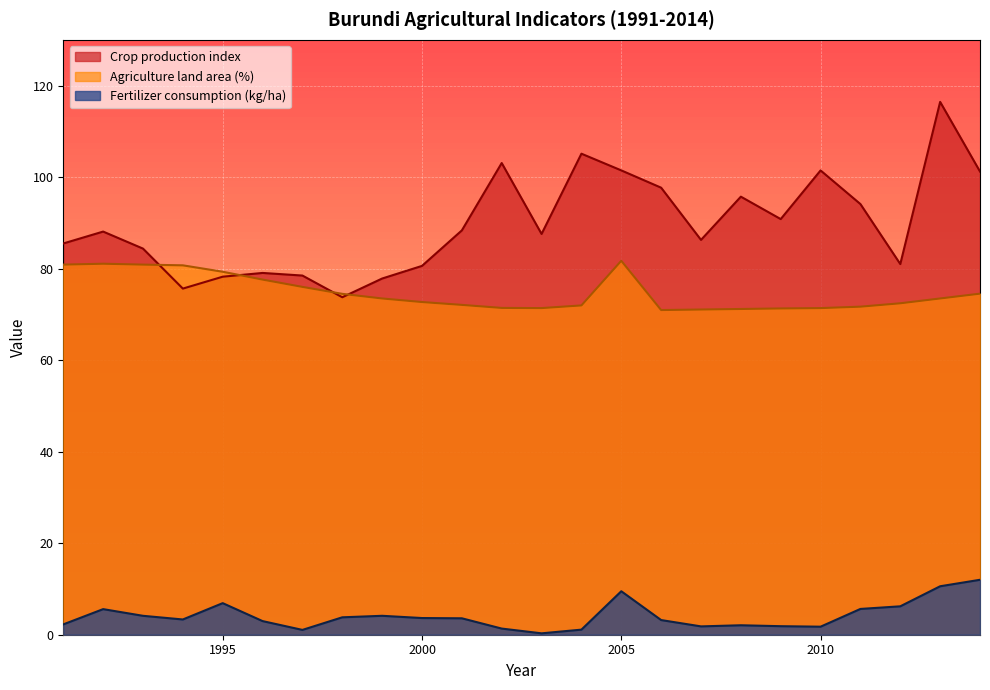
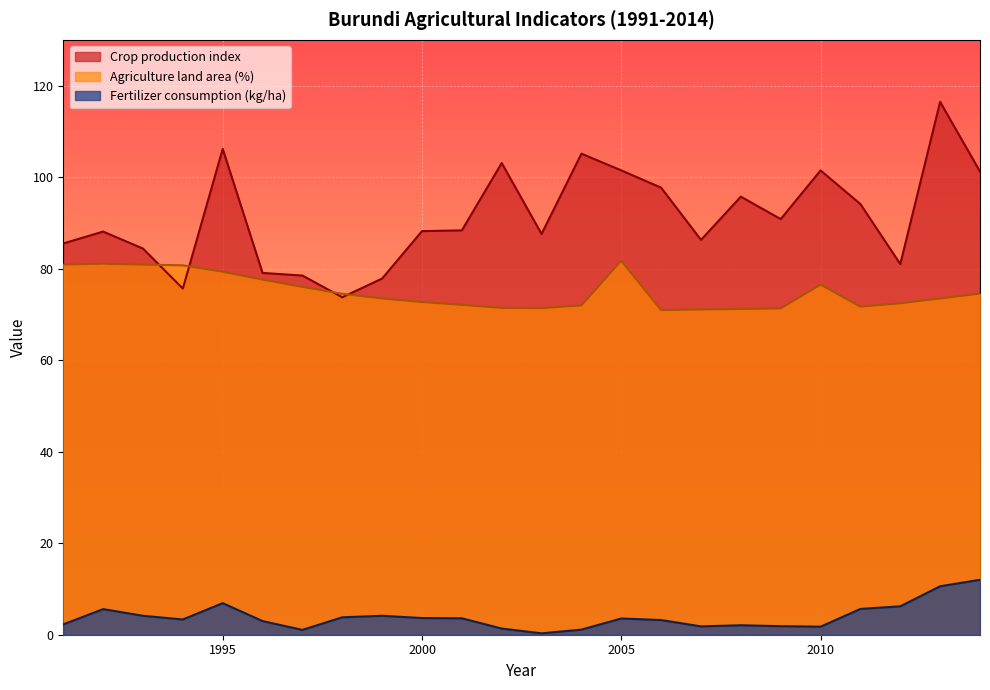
Crop production index, 1995: 78 -> 106
Crop production index, 2000: 81 -> 88
Fertilizer consumption (kg/ha), 2005: 10 -> 4
Agriculture land area (%), 2010: 71 -> 77
